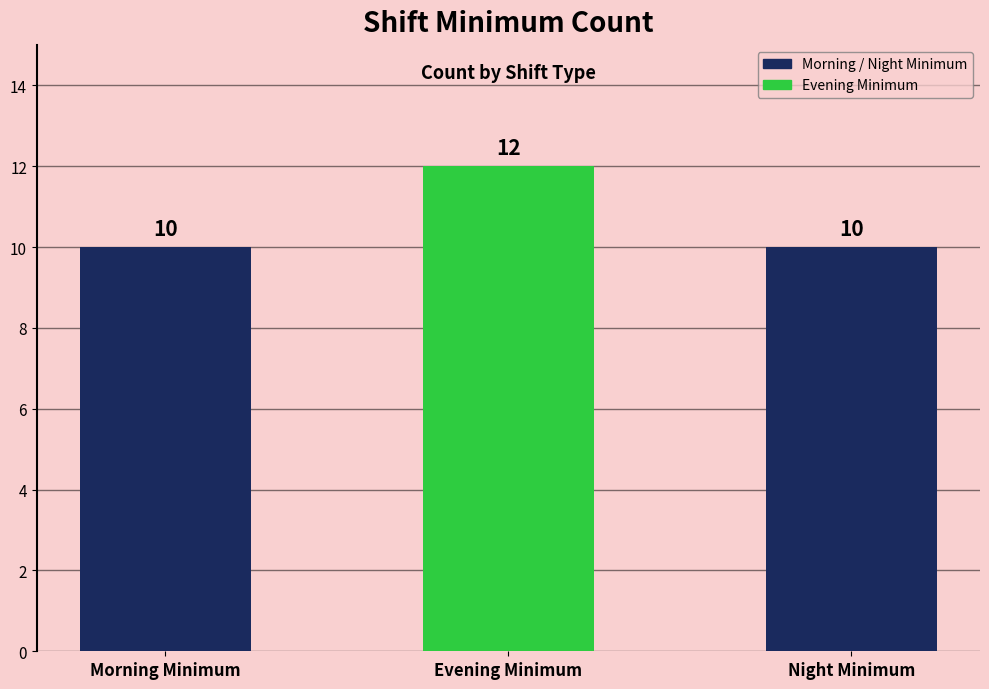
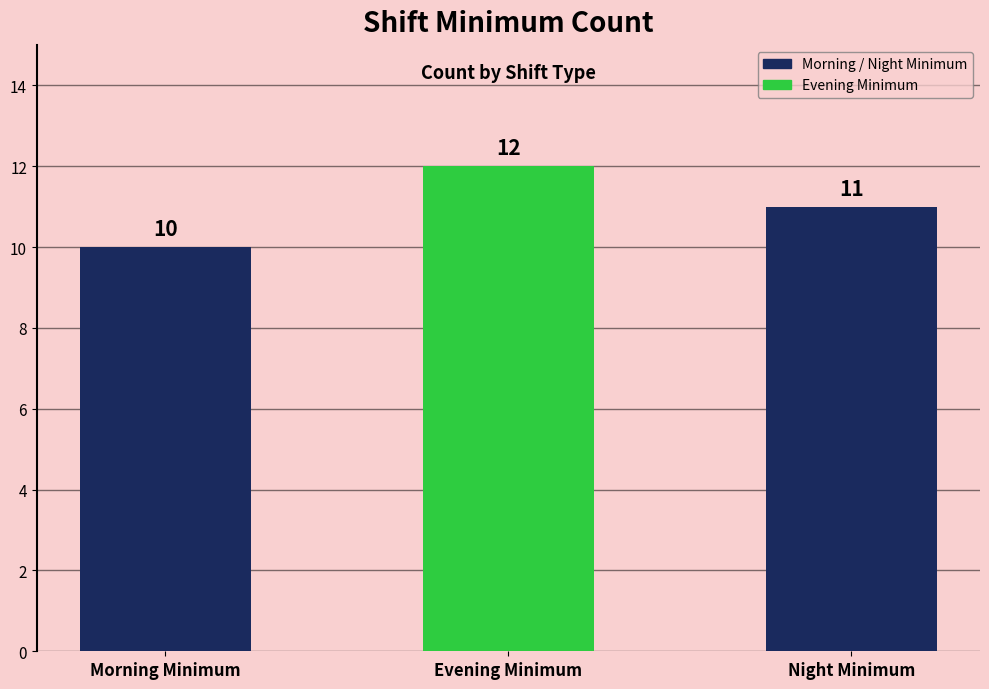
Night Minimum: 10 -> 11
